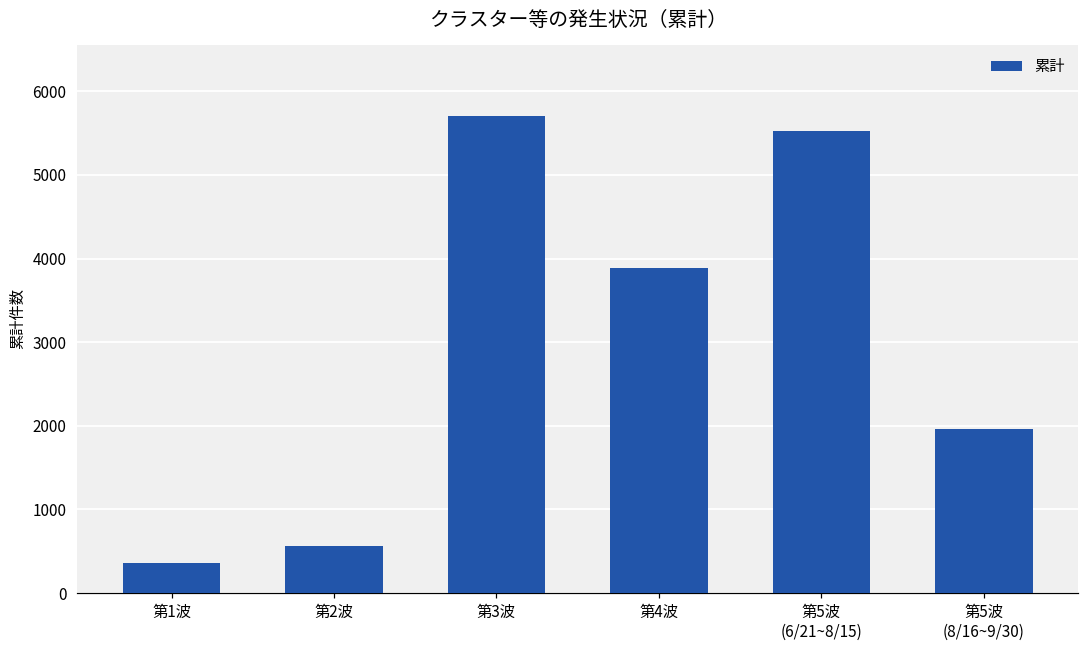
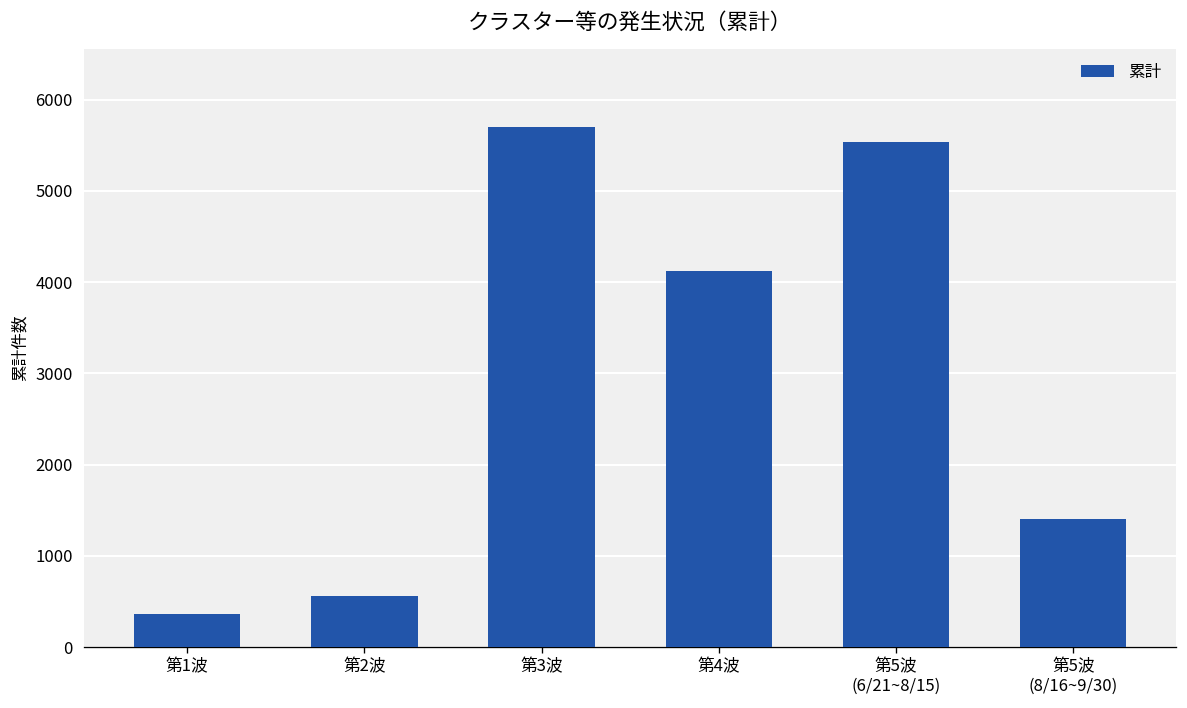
第4波: 3900 -> 4100
第5波 (8/16~9/30): 2000 -> 1400
